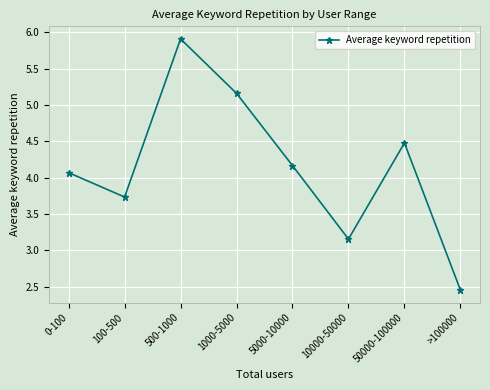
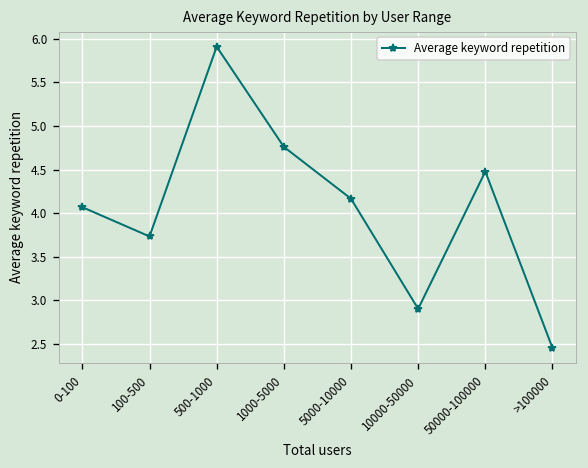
1000-5000: 5.2 -> 4.8
10000-50000: 3.2 -> 2.9
